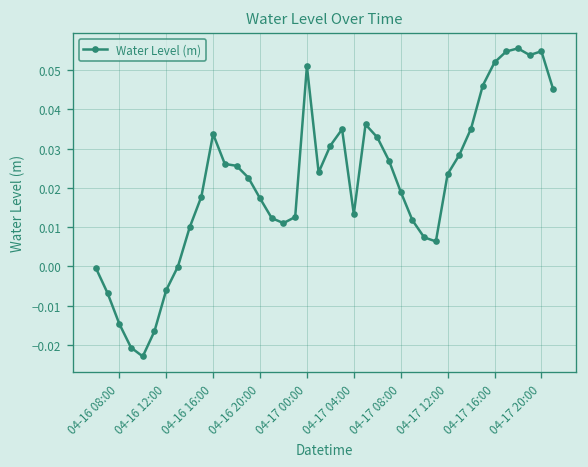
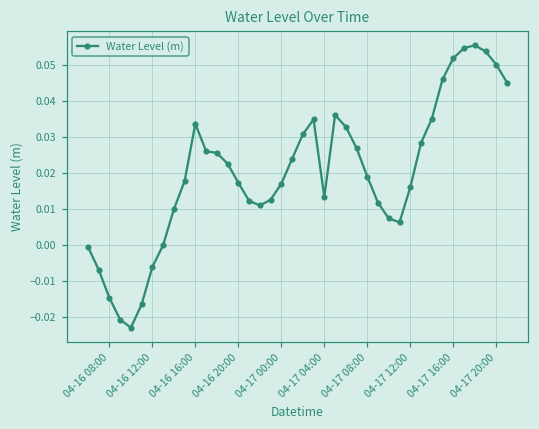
04-17 00:00: 0.051 -> 0.017
04-17 12:00: 0.023 -> 0.016
04-17 20:00: 0.055 -> 0.050
